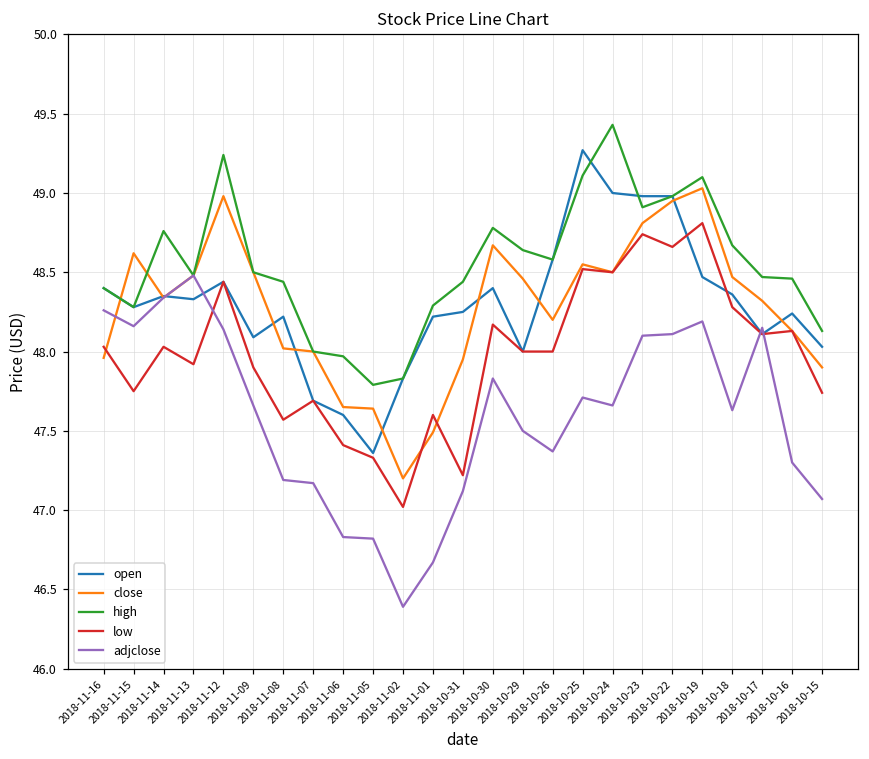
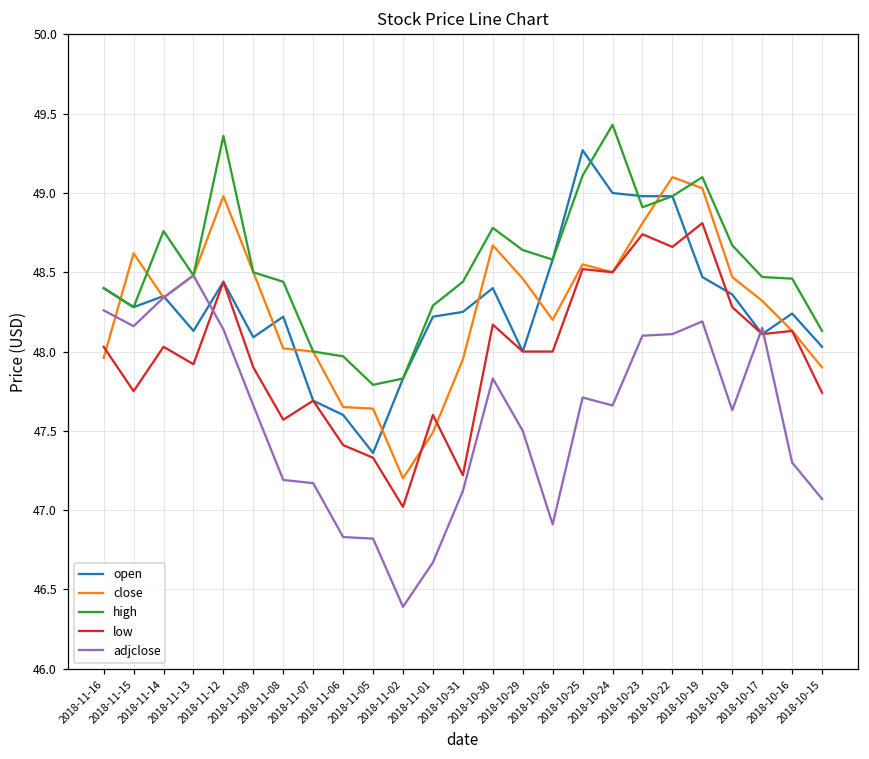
open, 2018-11-13: 48.33 -> 48.13
high, 2018-11-12: 49.24 -> 49.36
adjclose, 2018-10-26: 47.37 -> 46.91
close, 2018-10-22: 48.95 -> 49.10
